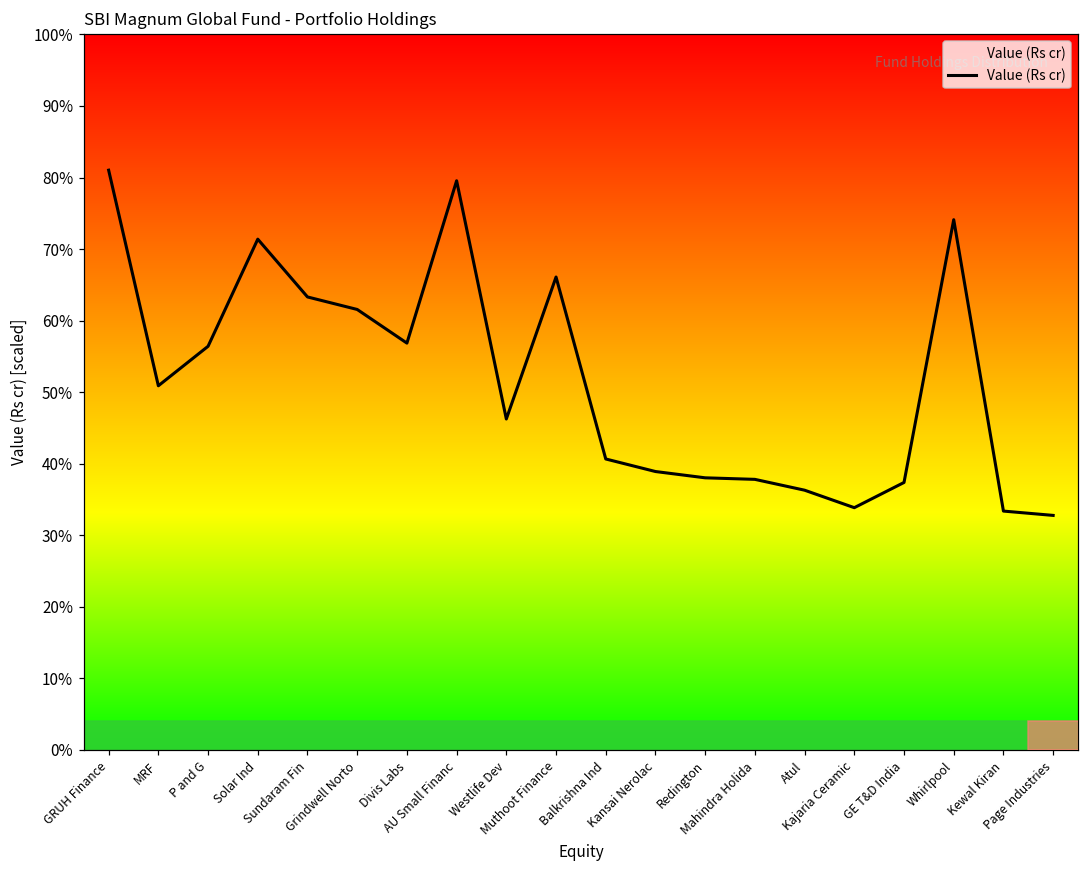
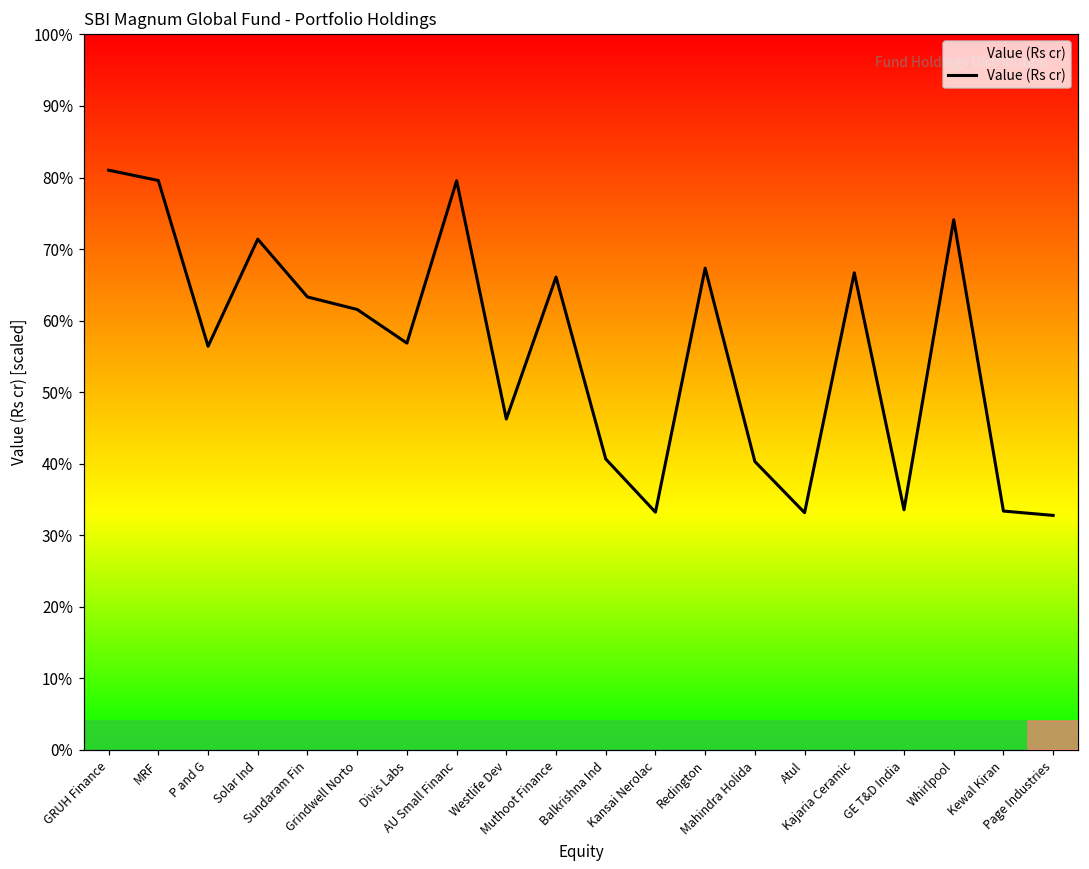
MRF: 51% -> 80%
Kansai Nerolac: 39% -> 33%
Redington: 38% -> 67%
Mahindra Holida: 38% -> 40%
Atul: 36% -> 33%
Kajaria Ceramic: 34% -> 67%
GE T&D India: 37% -> 34%
